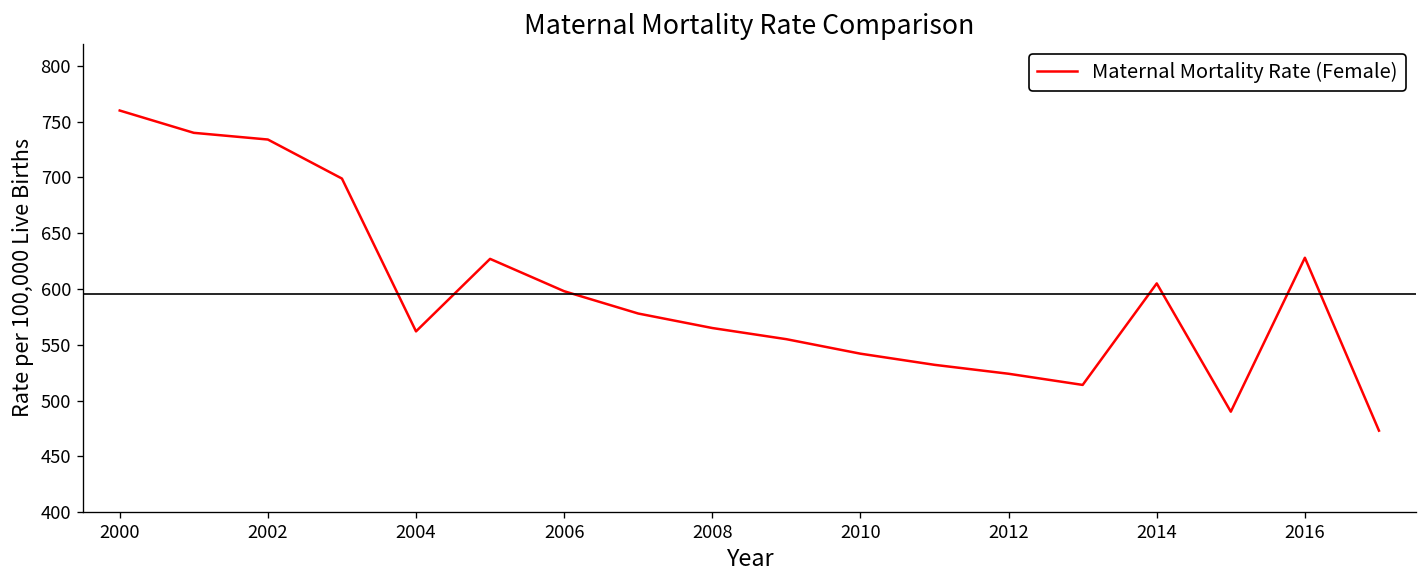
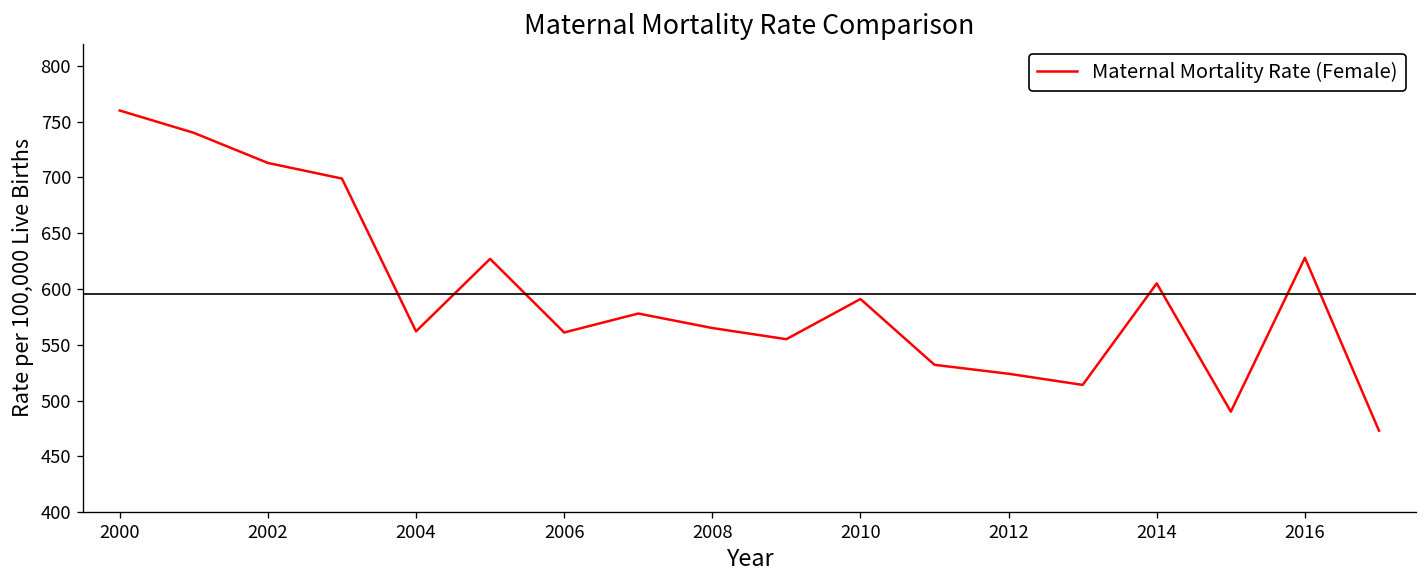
2002: 730 -> 710
2006: 600 -> 560
2010: 540 -> 590
